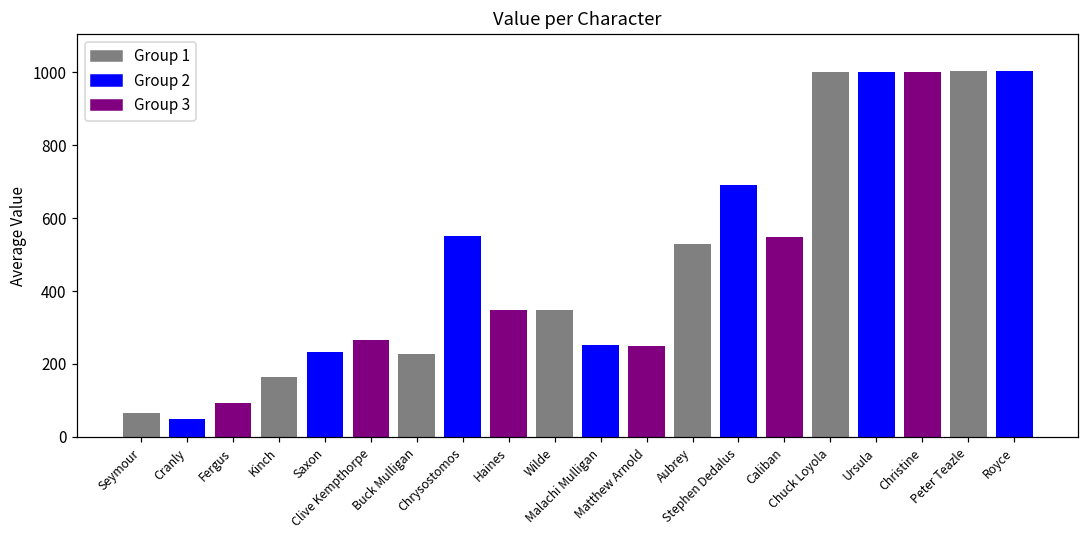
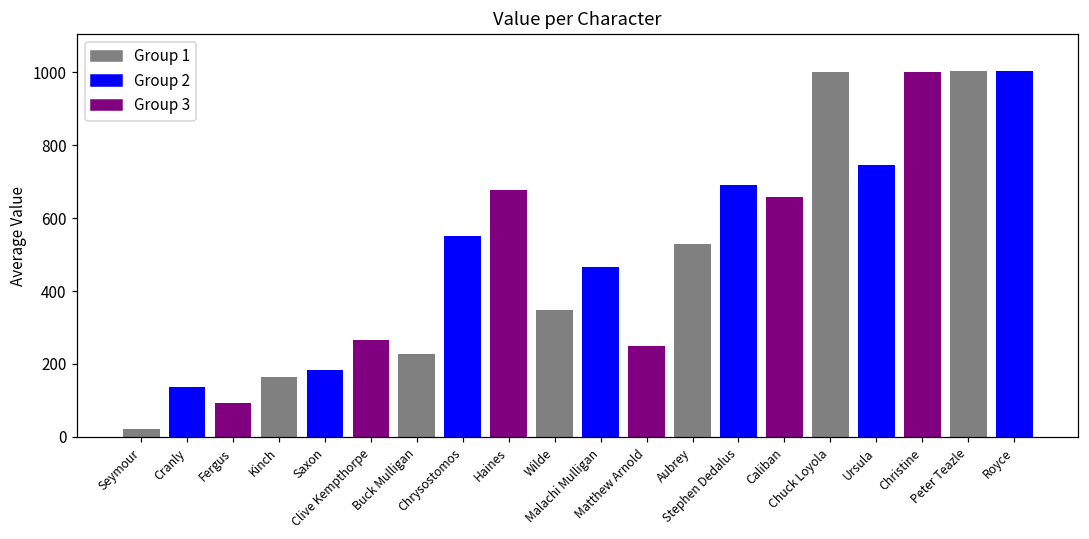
Seymour: 70 -> 20
Cranly: 50 -> 140
Saxon: 230 -> 180
Haines: 350 -> 680
Malachi Mulligan: 250 -> 470
Caliban: 550 -> 660
Ursula: 1000 -> 750
